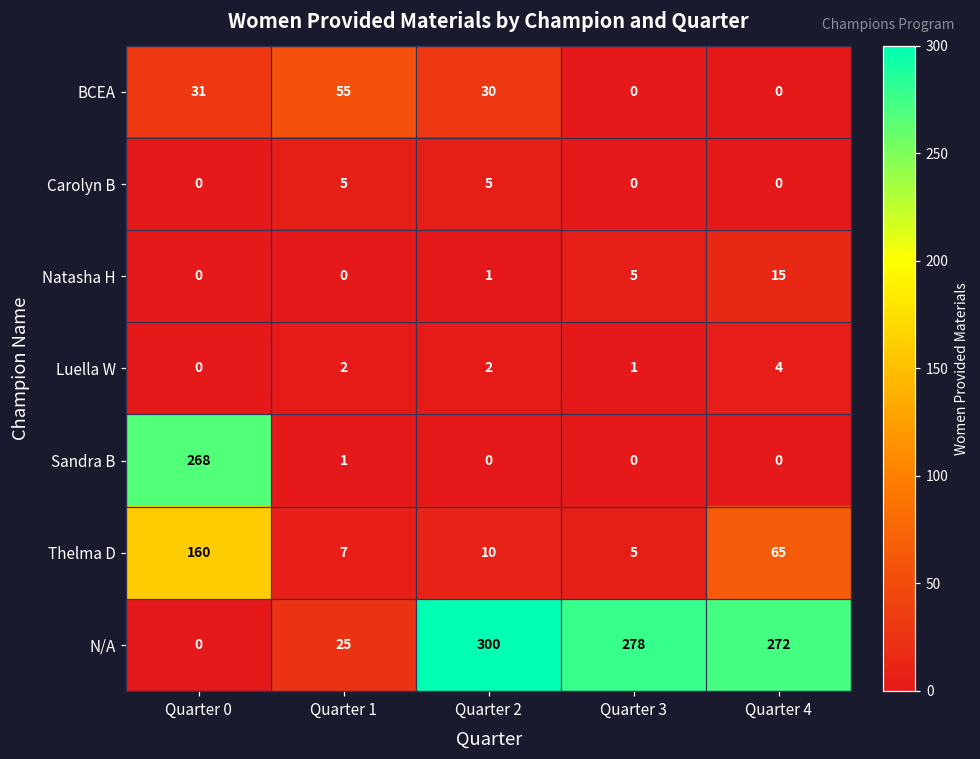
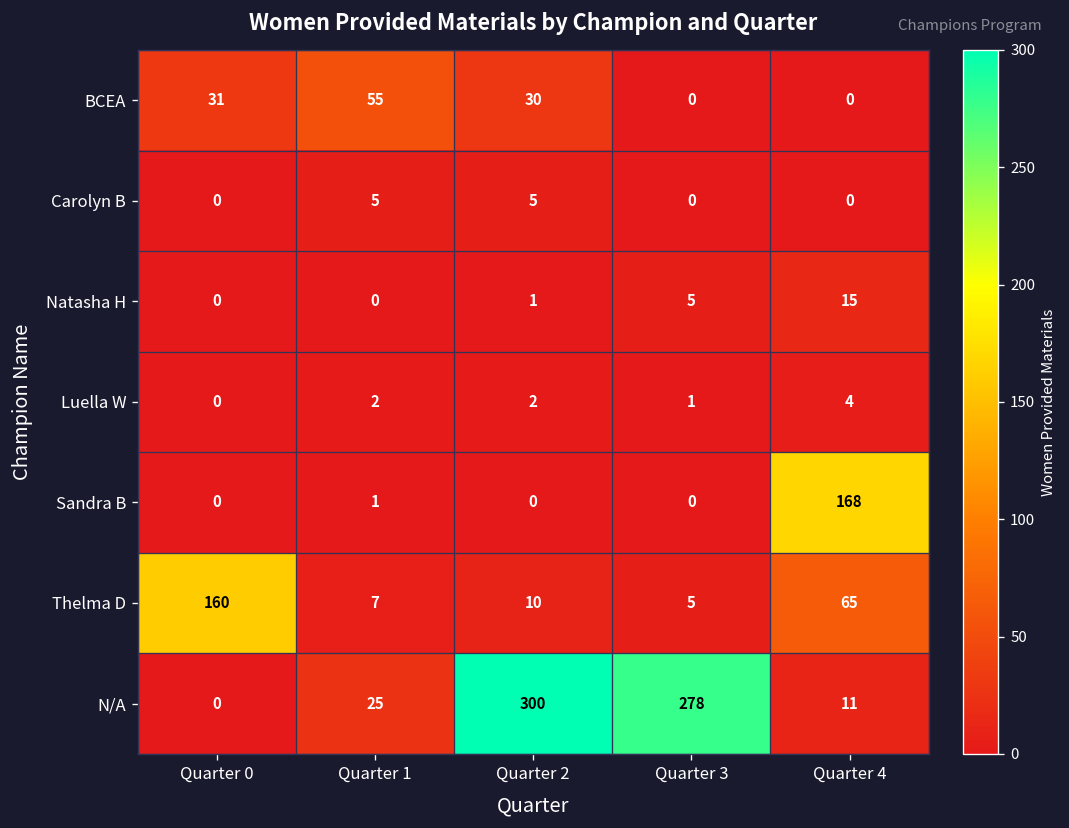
Sandra B, Quarter 0: 268 -> 0
Sandra B, Quarter 4: 0 -> 168
N/A, Quarter 4: 272 -> 11
